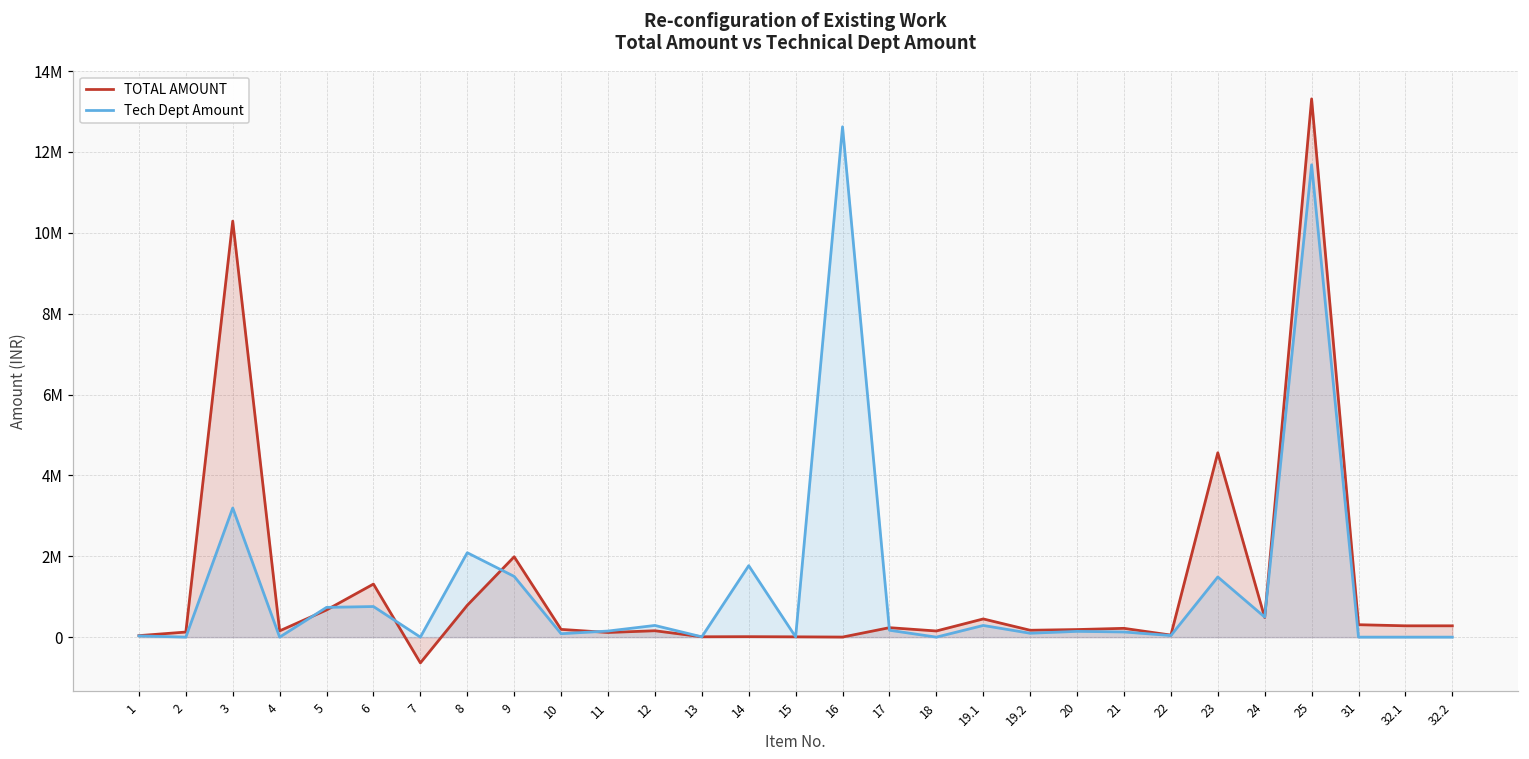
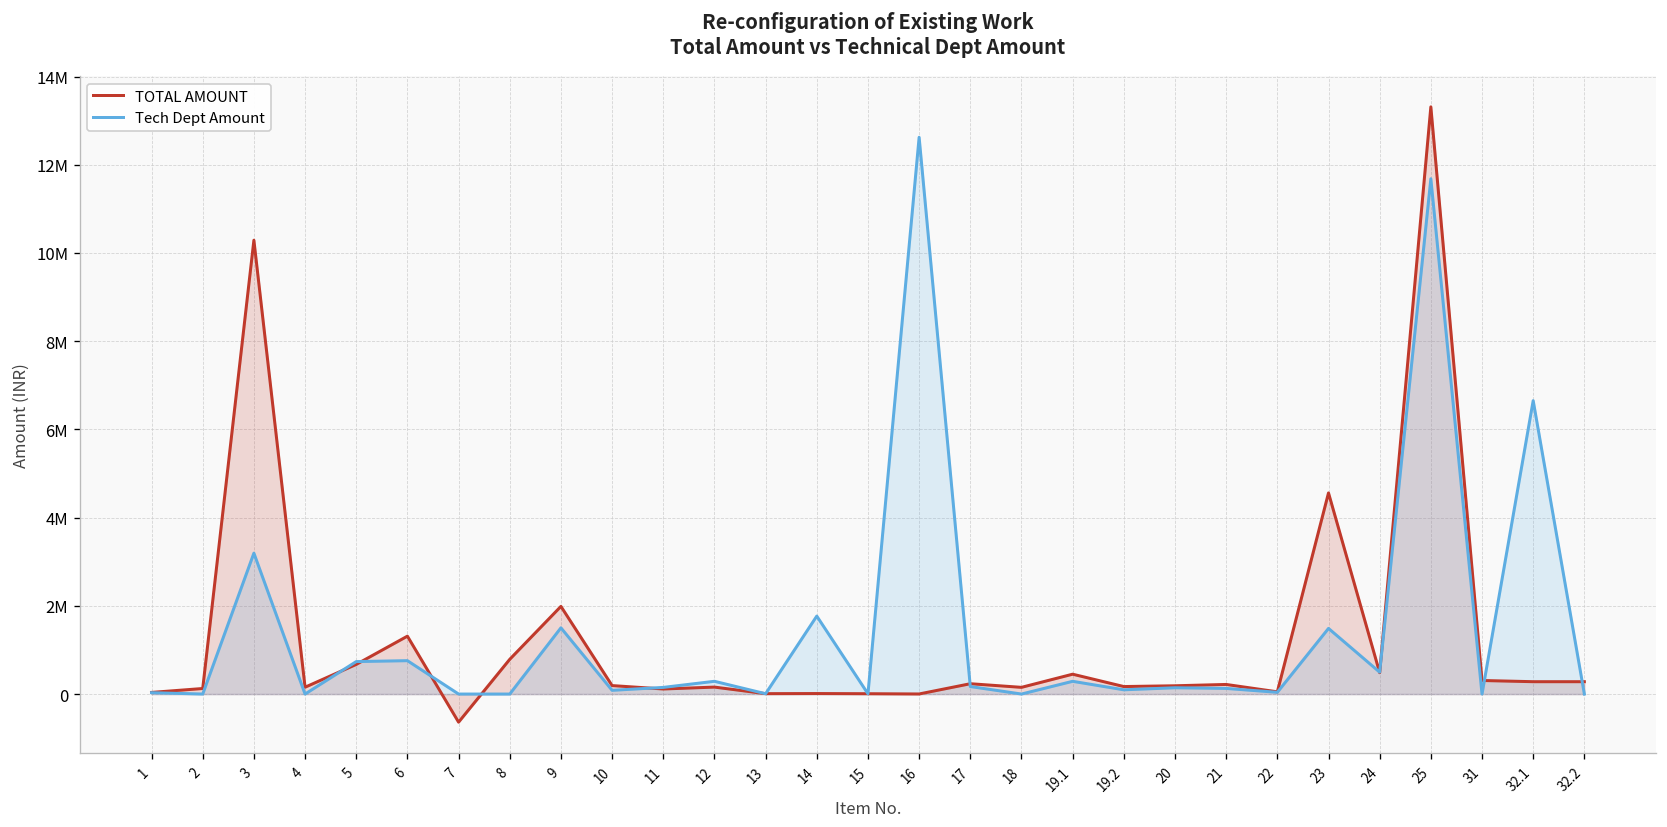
Tech Dept Amount, 8: 2100000 -> 0
Tech Dept Amount, 32.1: 0 -> 6700000
